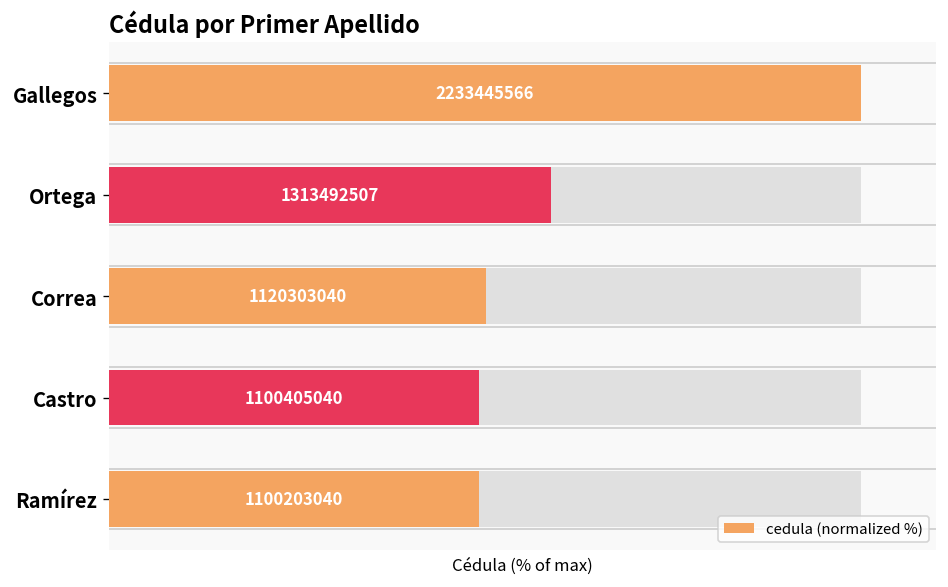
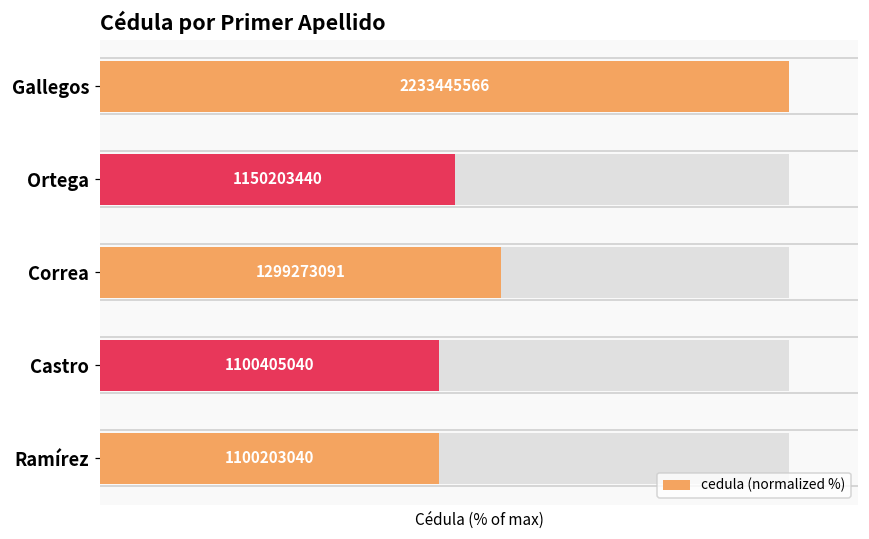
cedula (normalized %), Ortega: 1313492507 -> 1150203440
cedula (normalized %), Correa: 1120303040 -> 1299273091
